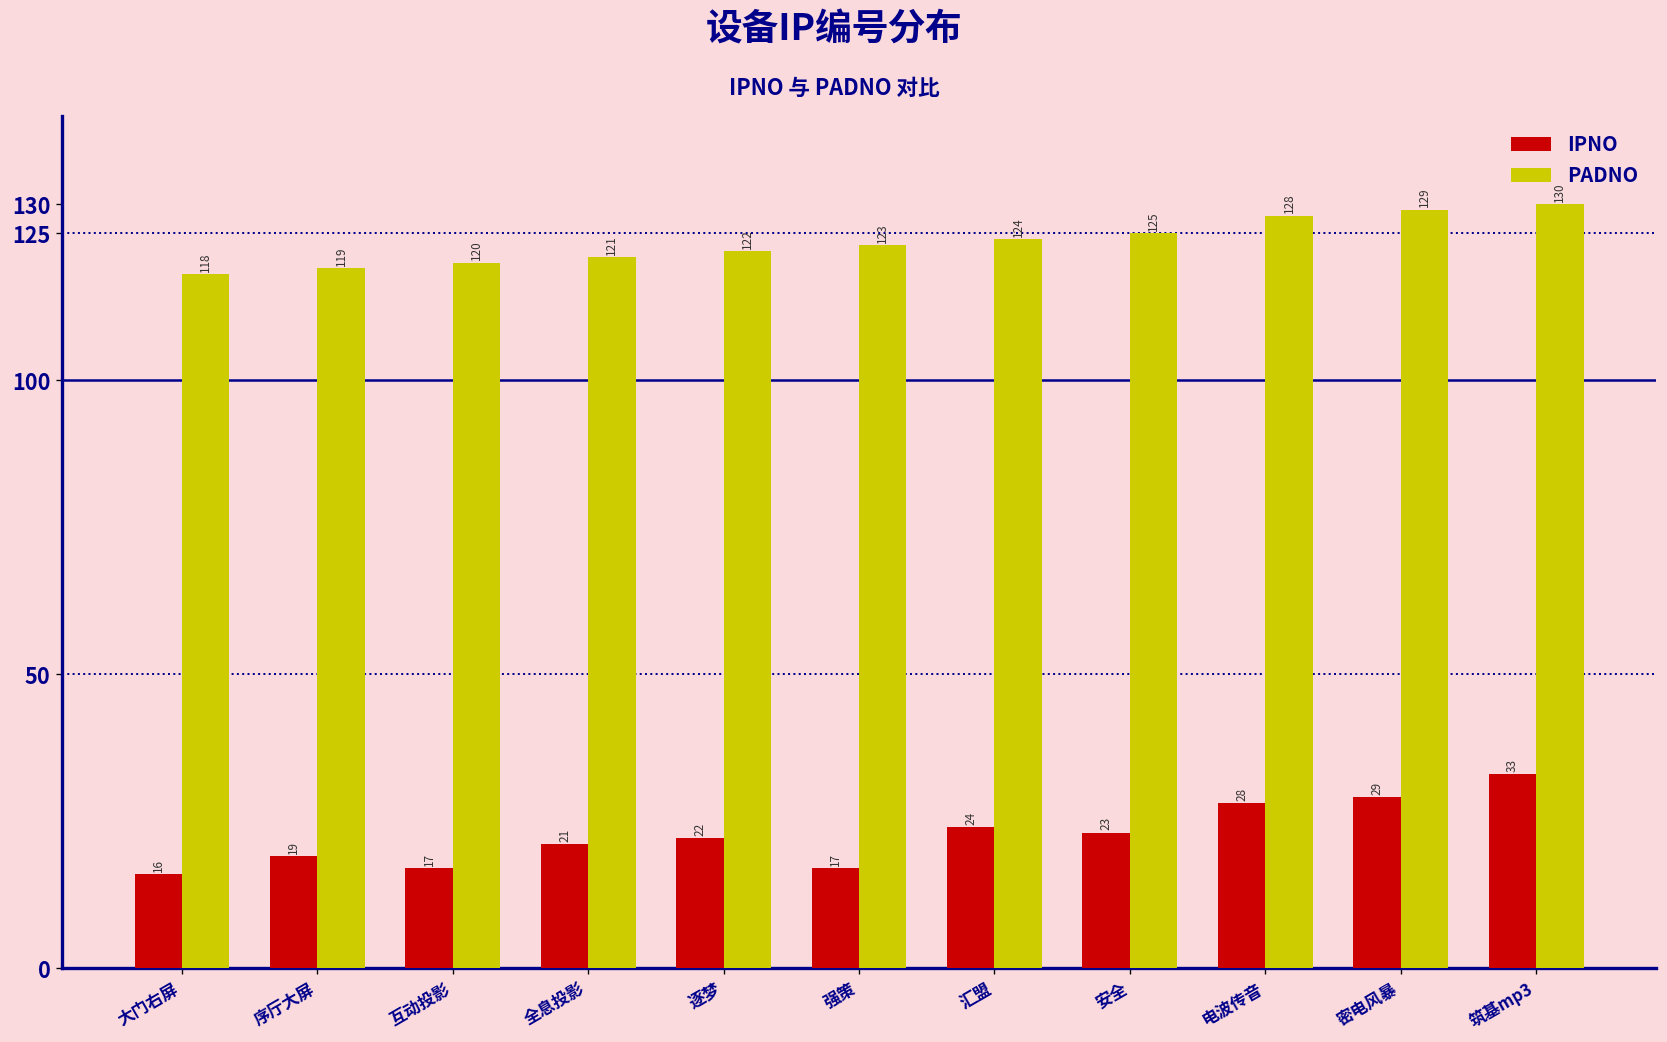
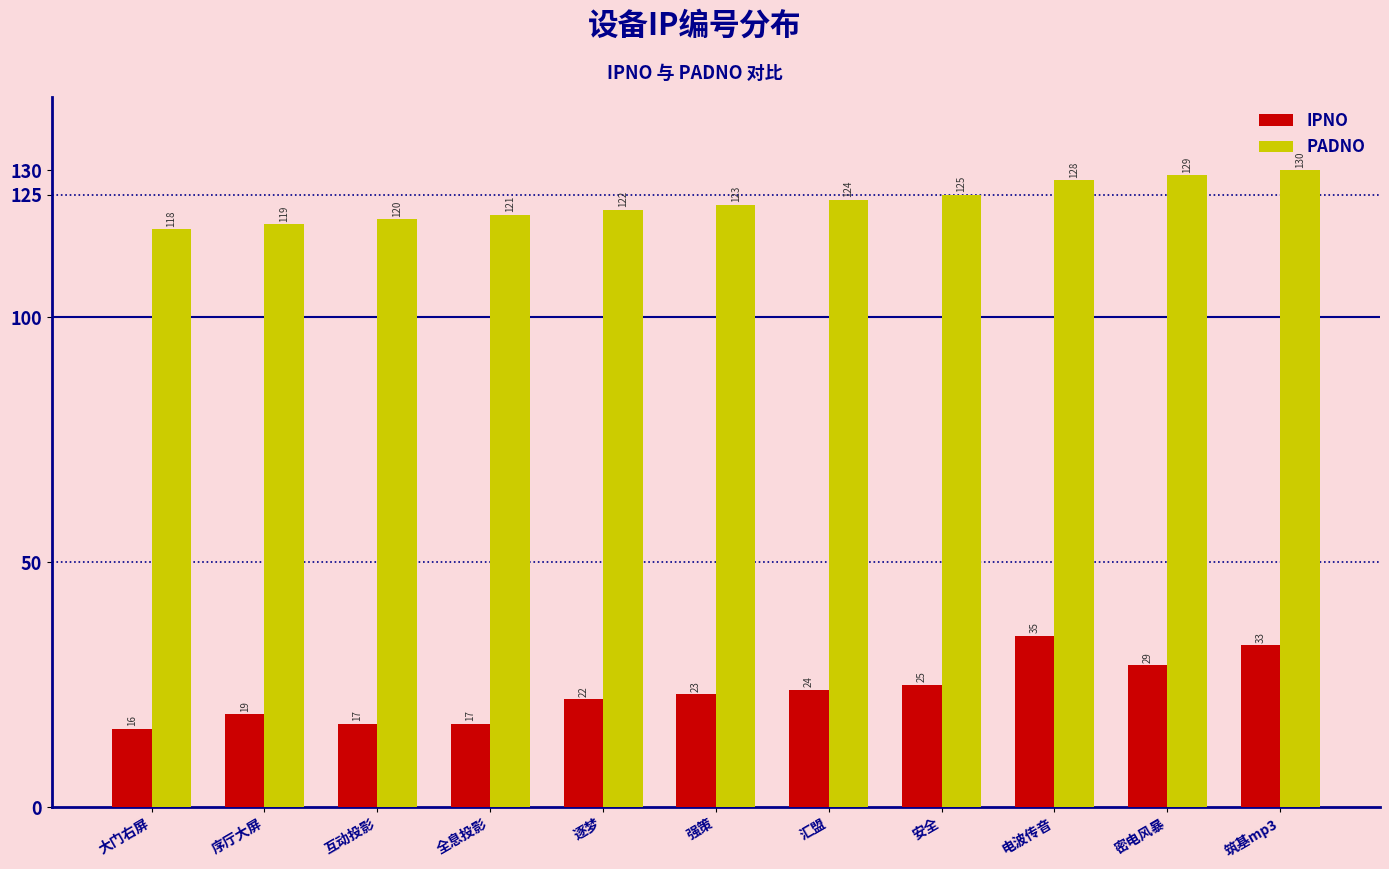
IPNO, 全息投影: 21 -> 17
IPNO, 强策: 17 -> 23
IPNO, 安全: 23 -> 25
IPNO, 电波传音: 28 -> 35
